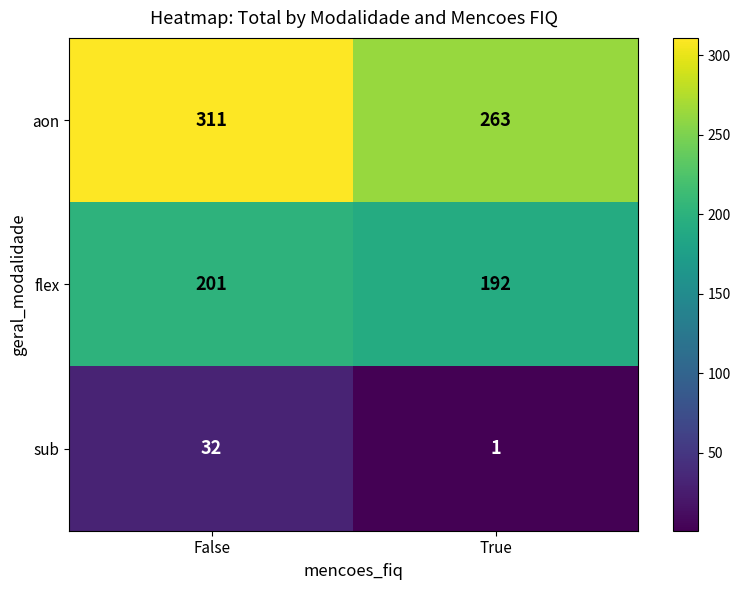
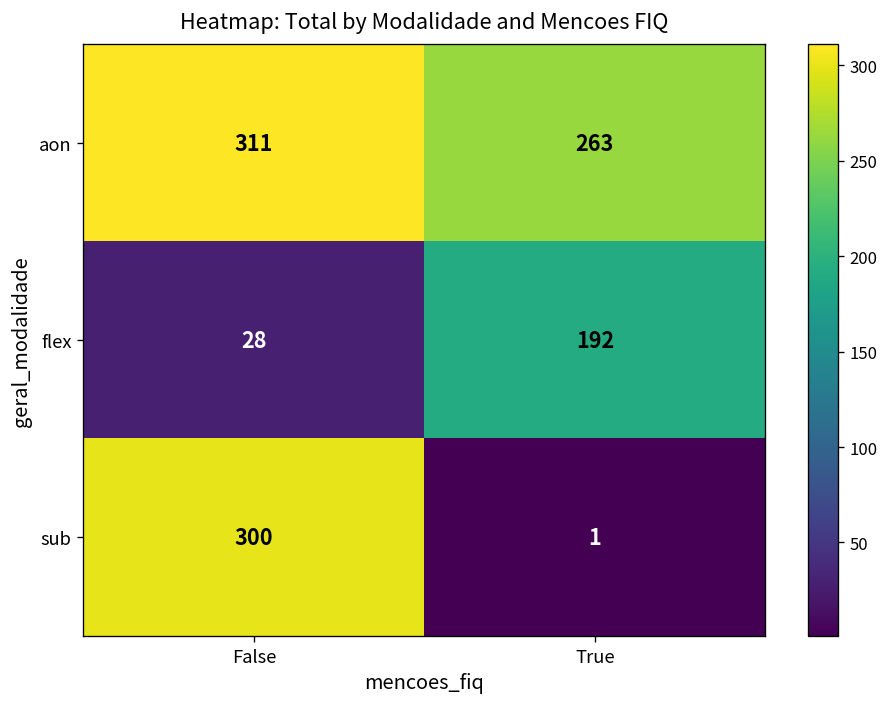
flex, False: 201 -> 28
sub, False: 32 -> 300
